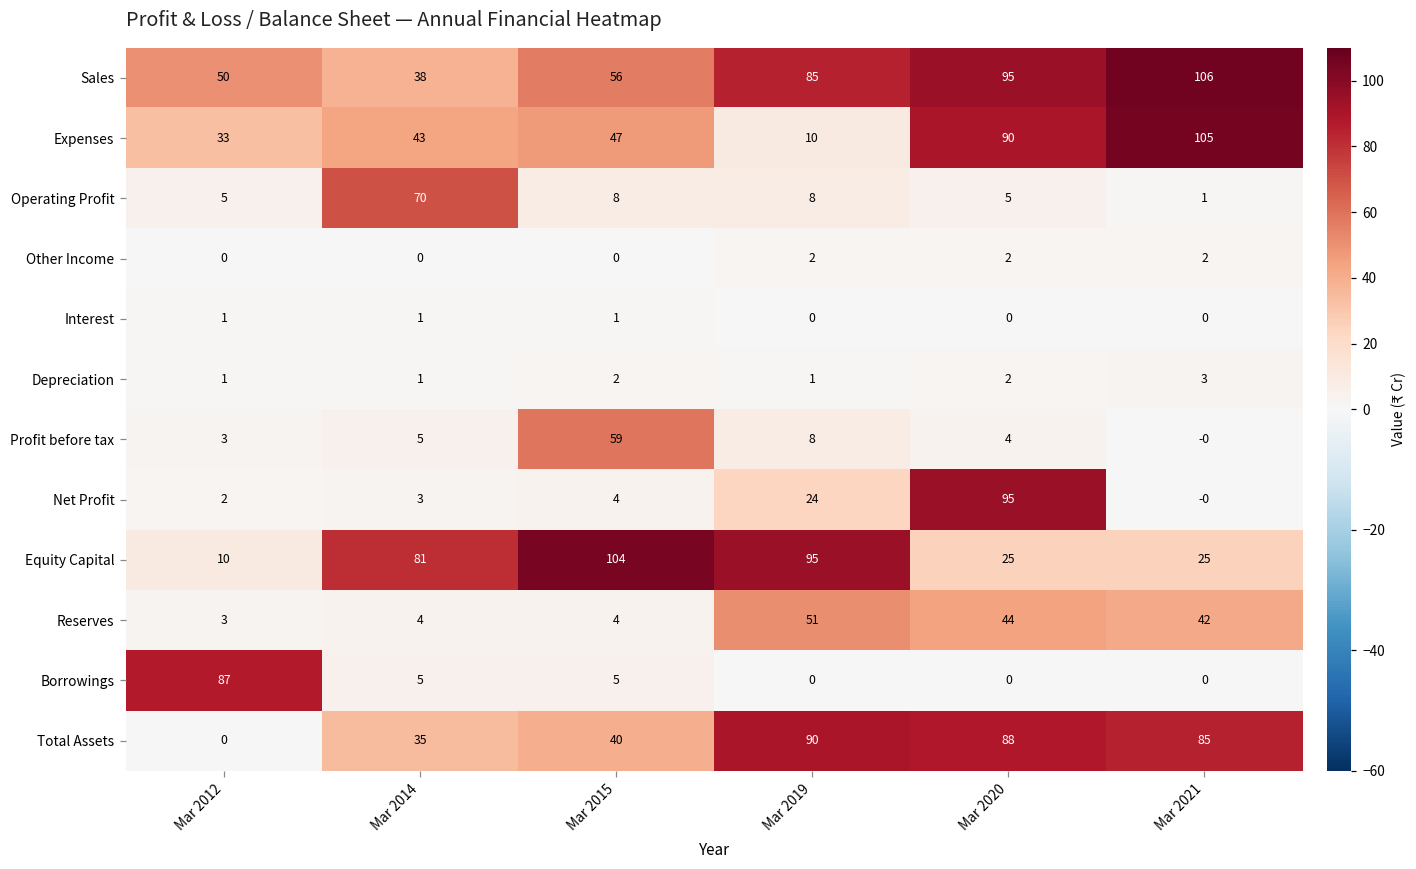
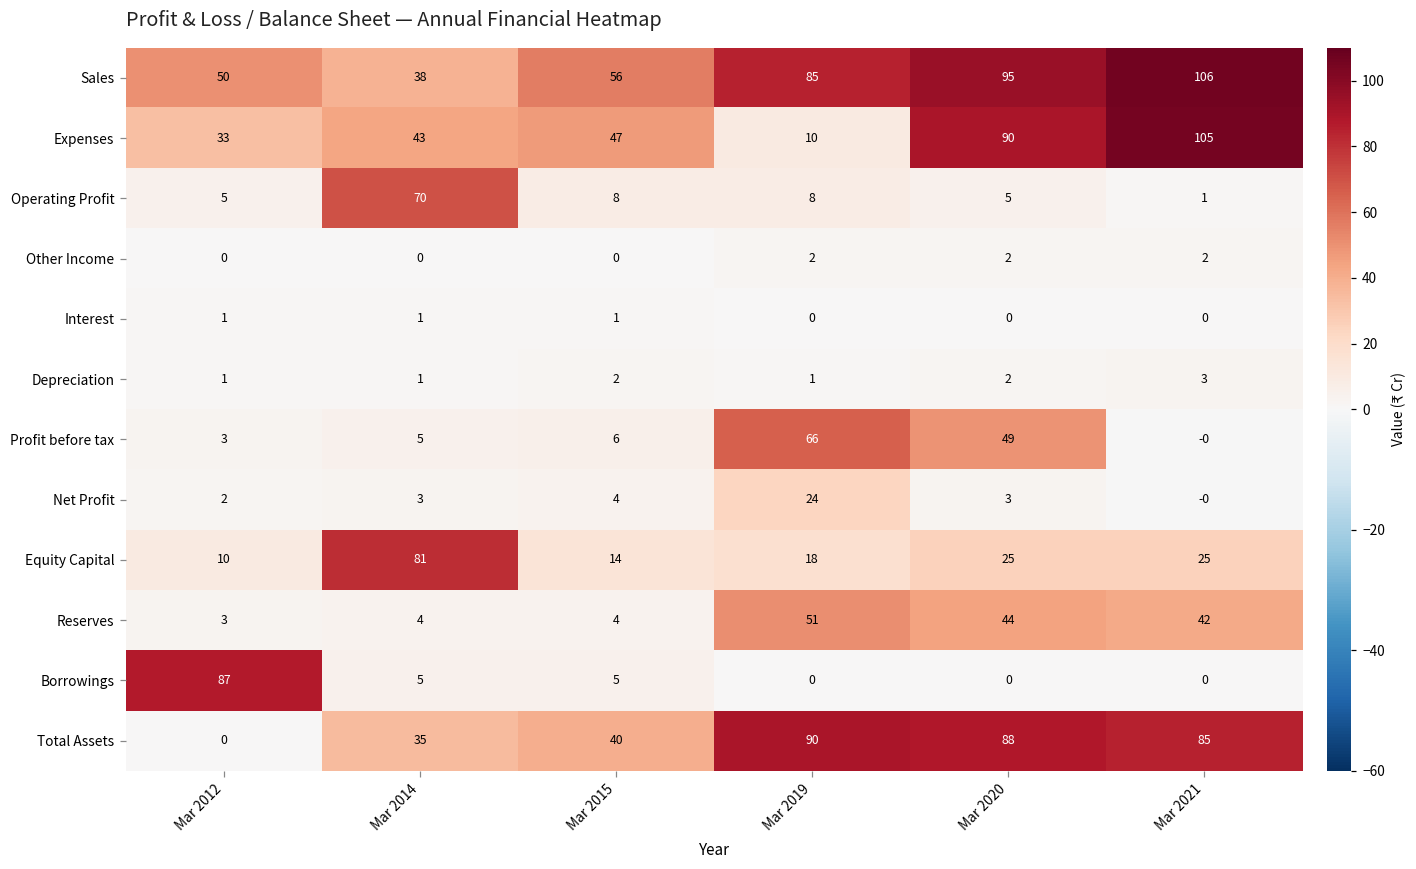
Profit before tax, Mar 2015: 59 -> 6
Profit before tax, Mar 2019: 8 -> 66
Profit before tax, Mar 2020: 4 -> 49
Net Profit, Mar 2020: 95 -> 3
Equity Capital, Mar 2015: 104 -> 14
Equity Capital, Mar 2019: 95 -> 18
